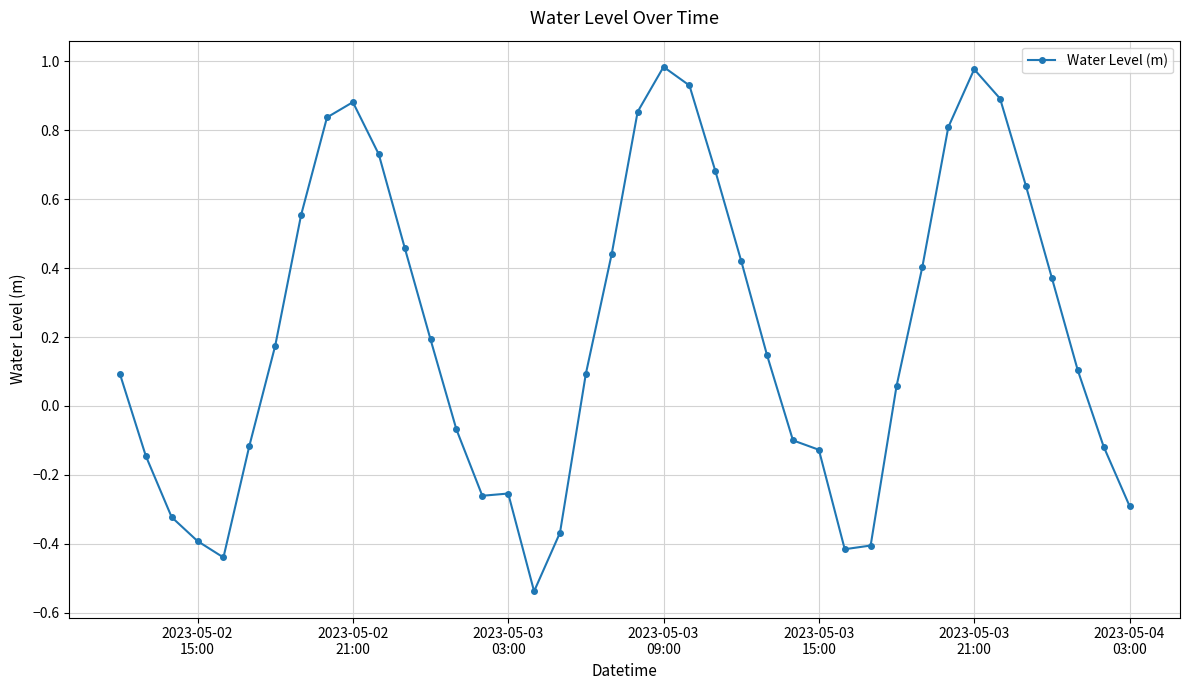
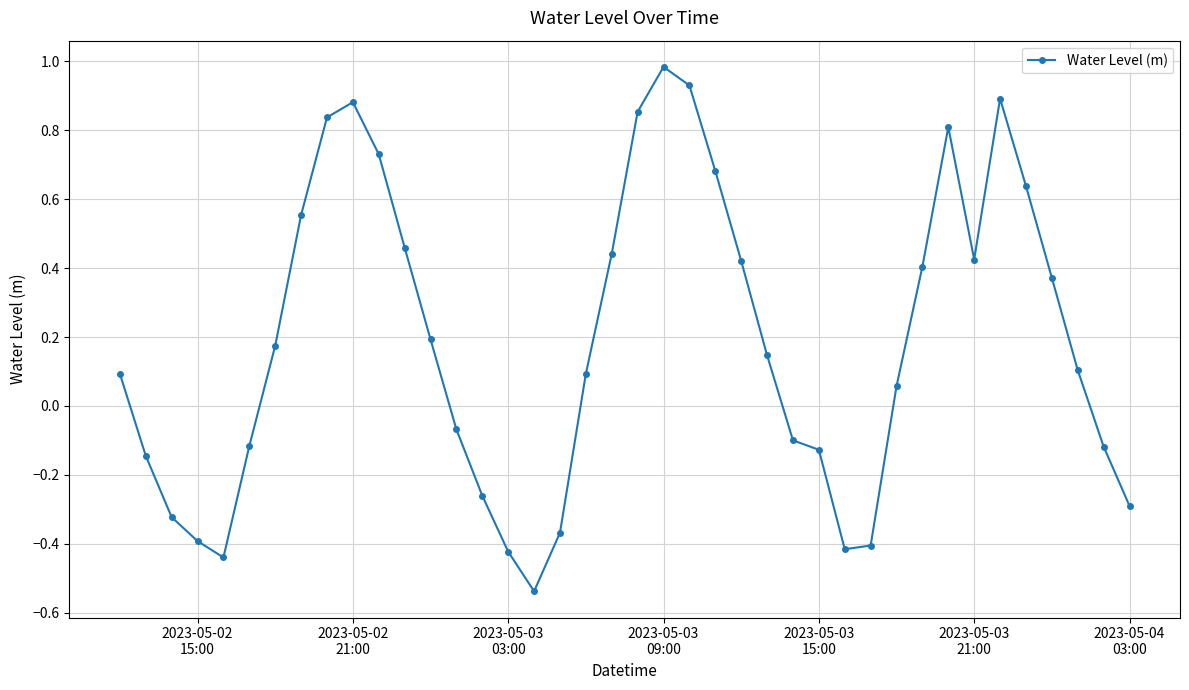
2023-05-03 03:00: -0.25 -> -0.42
2023-05-03 21:00: 0.98 -> 0.43
